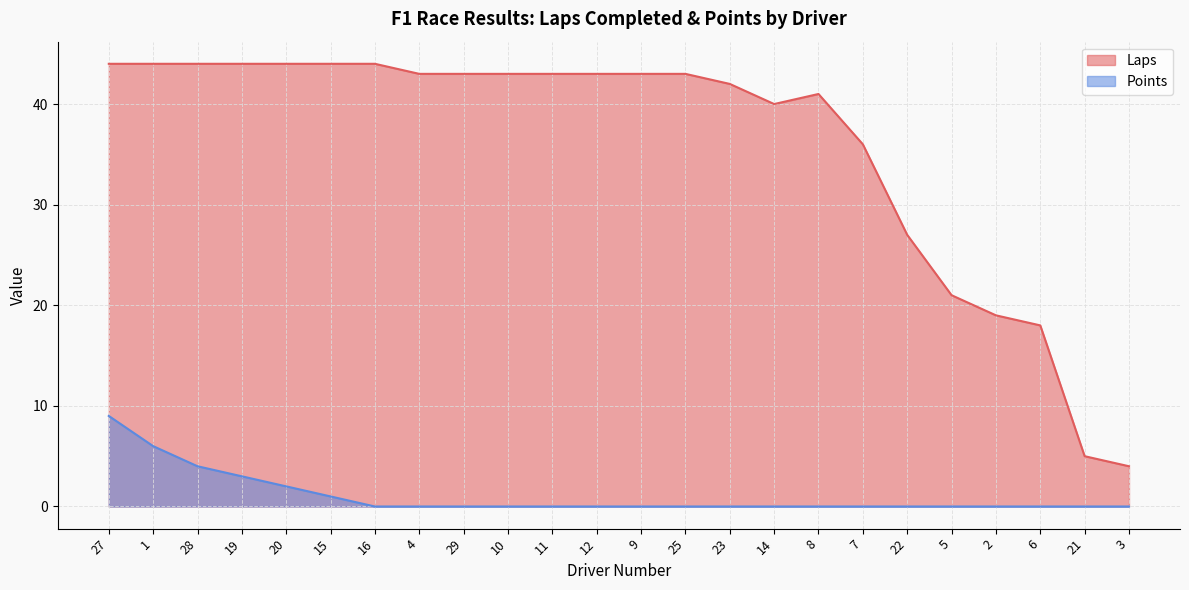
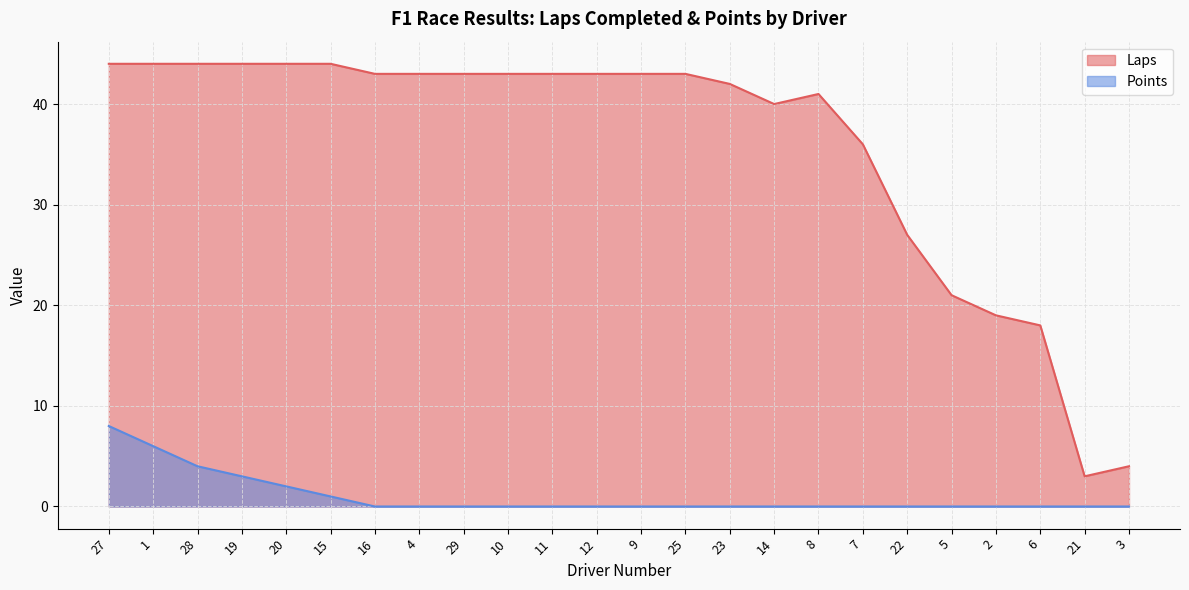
Points, 27: 9 -> 8
Laps, 16: 44 -> 43
Laps, 21: 5 -> 3
